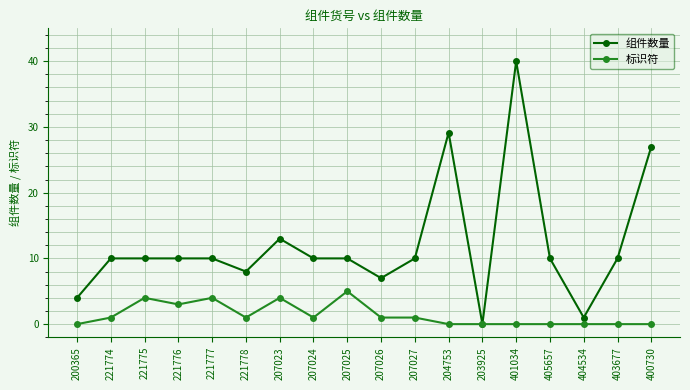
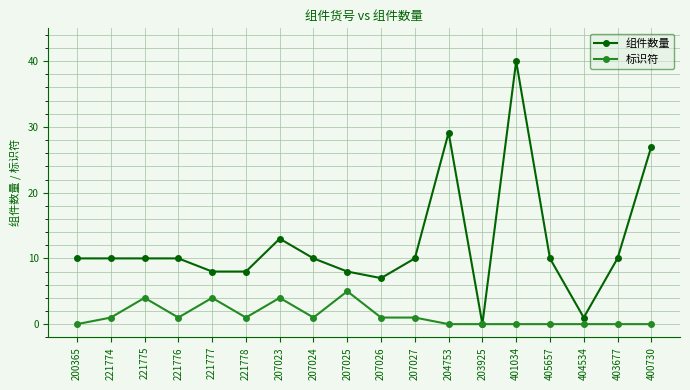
组件数量, 200365: 4 -> 10
标识符, 221776: 3 -> 1
组件数量, 221777: 10 -> 8
组件数量, 207025: 10 -> 8
